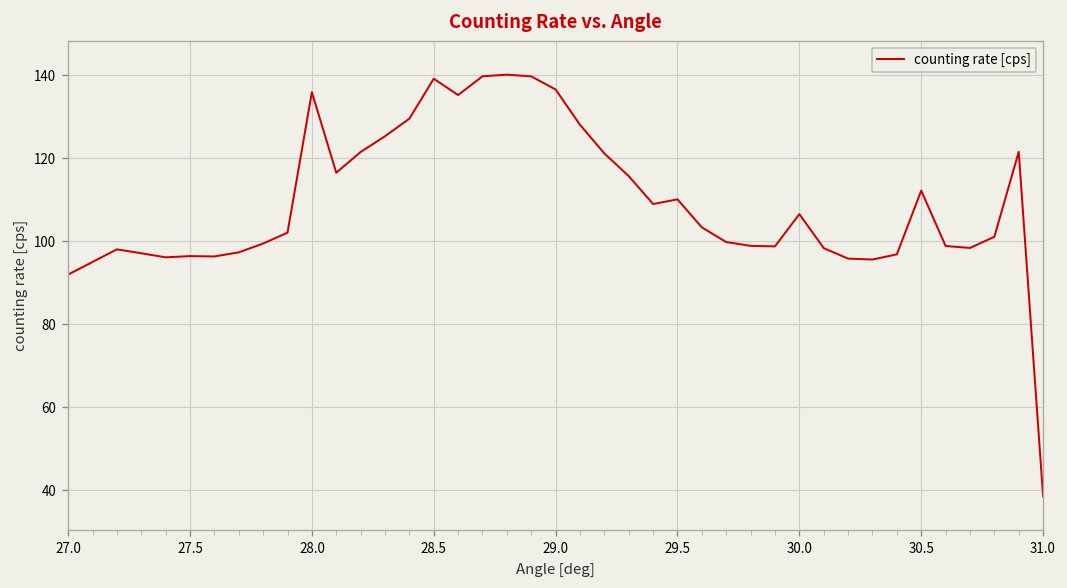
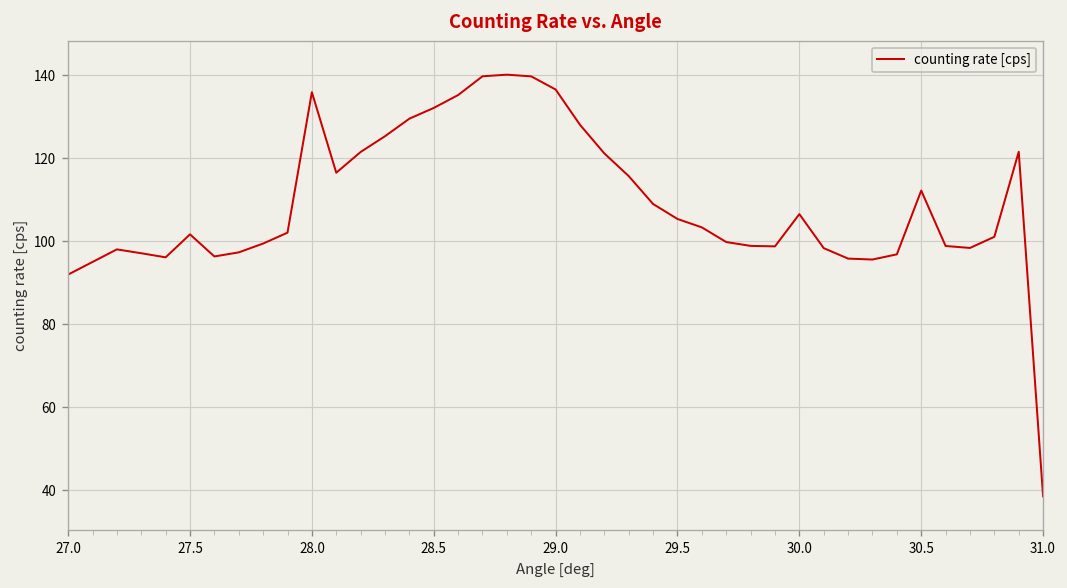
27.5: 96 -> 102
28.5: 139 -> 132
29.5: 110 -> 105
